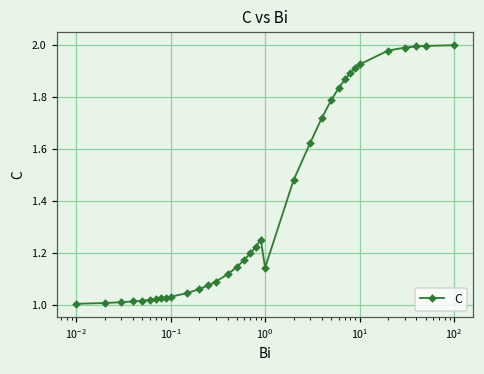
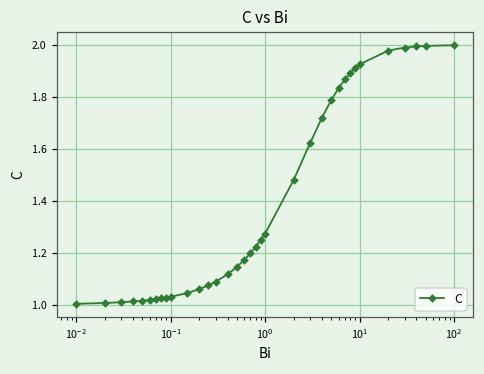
10^0: 1.14 -> 1.27
